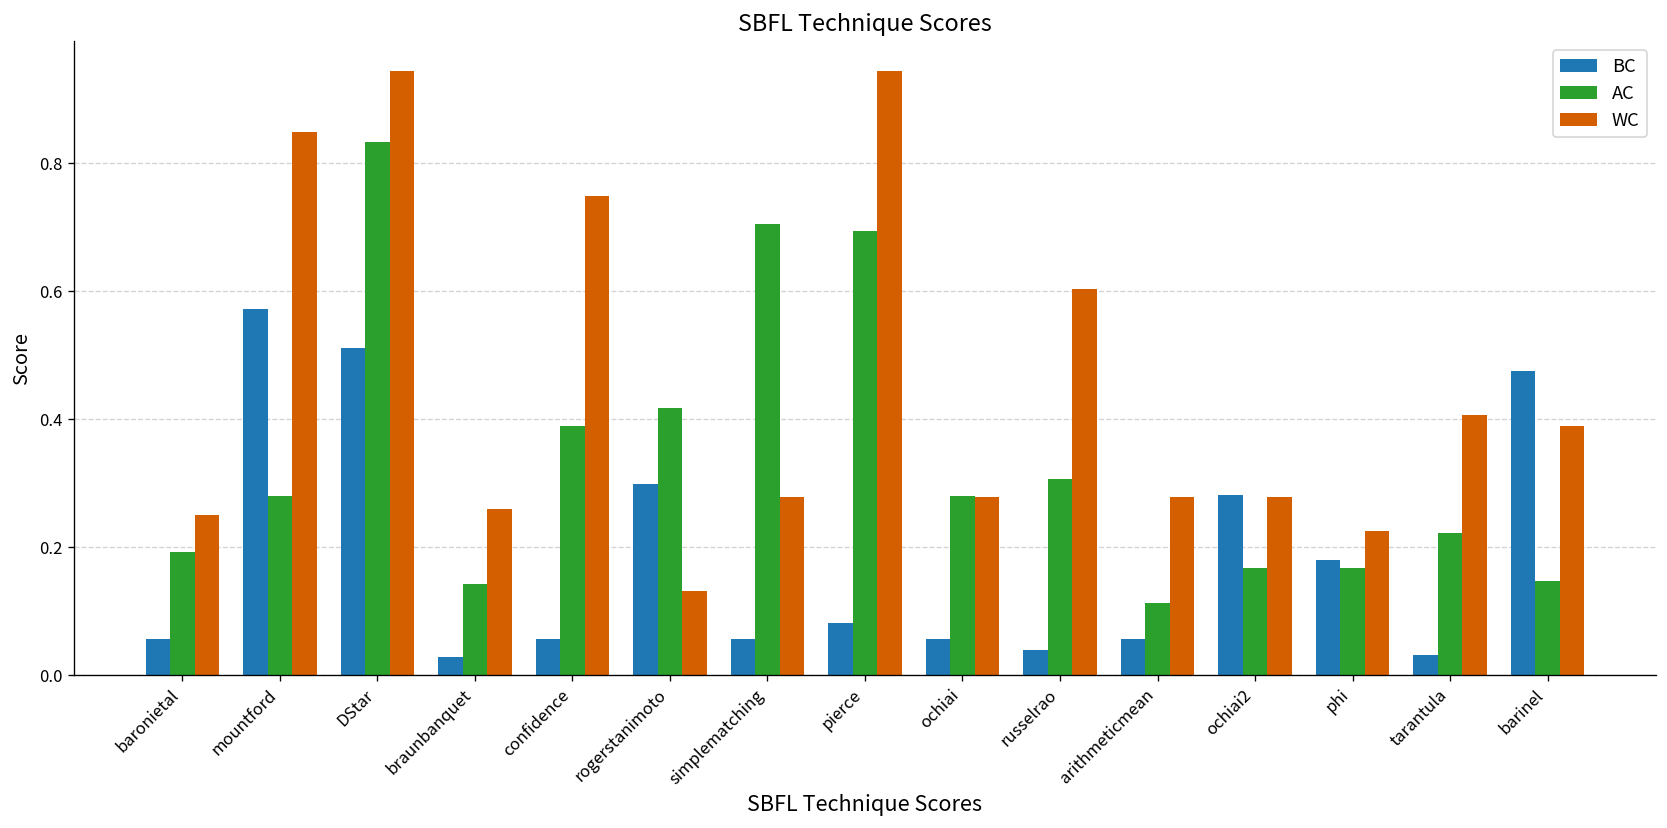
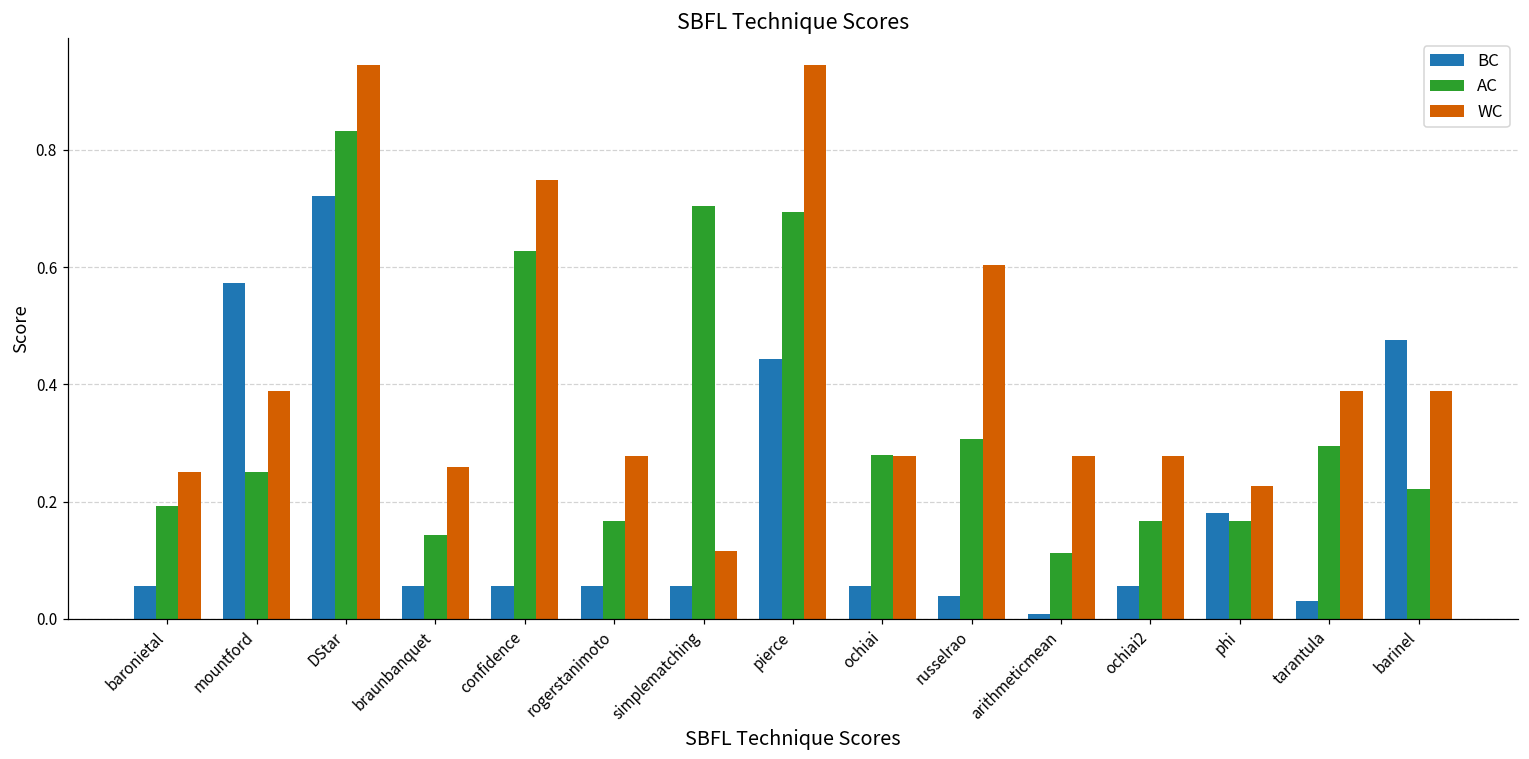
AC, mountford: 0.28 -> 0.25
WC, mountford: 0.85 -> 0.39
BC, DStar: 0.51 -> 0.72
BC, braunbanquet: 0.03 -> 0.06
AC, confidence: 0.39 -> 0.63
BC, rogerstanimoto: 0.30 -> 0.06
AC, rogerstanimoto: 0.42 -> 0.17
WC, rogerstanimoto: 0.13 -> 0.28
WC, simplematching: 0.28 -> 0.12
BC, pierce: 0.08 -> 0.44
BC, arithmeticmean: 0.06 -> 0.01
BC, ochiai2: 0.28 -> 0.06
AC, tarantula: 0.22 -> 0.29
WC, tarantula: 0.41 -> 0.39
AC, barinel: 0.15 -> 0.22
